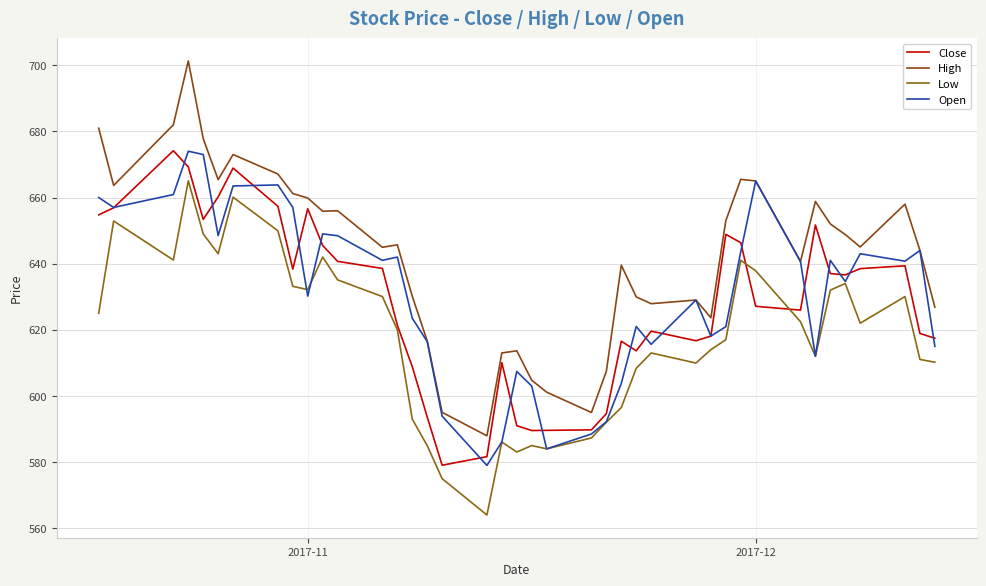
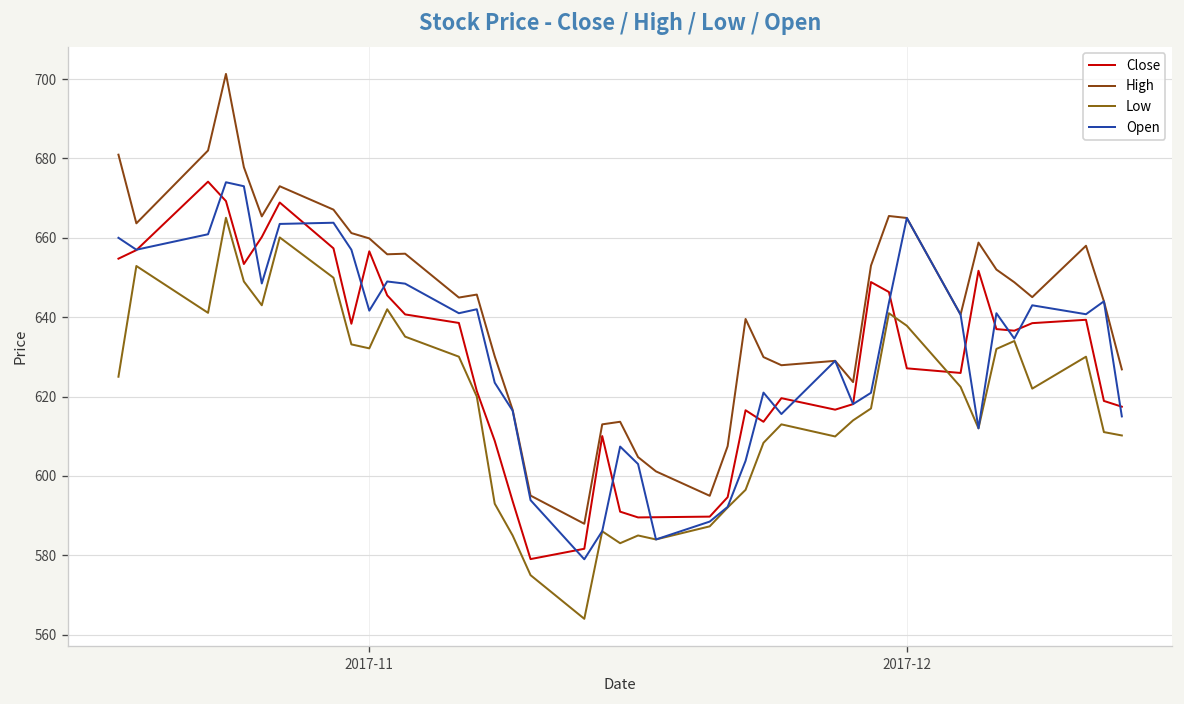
Open, 2017-11: 630 -> 642
